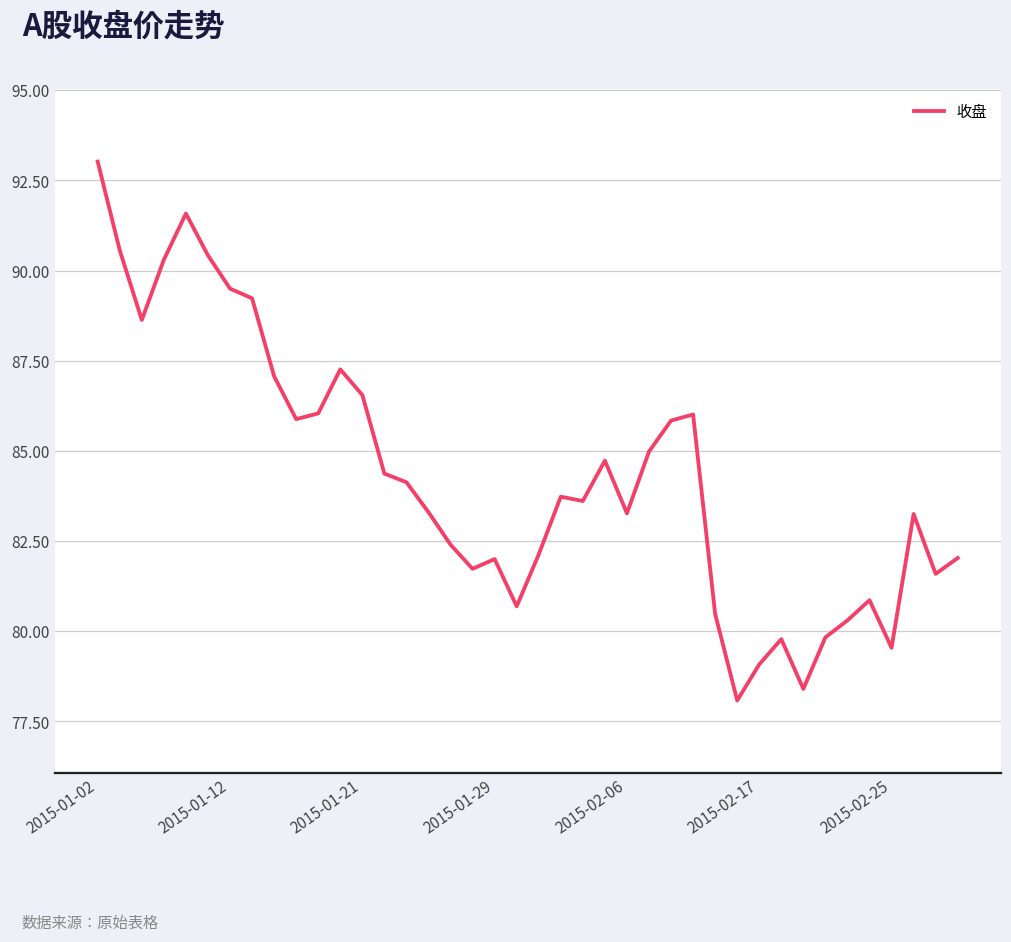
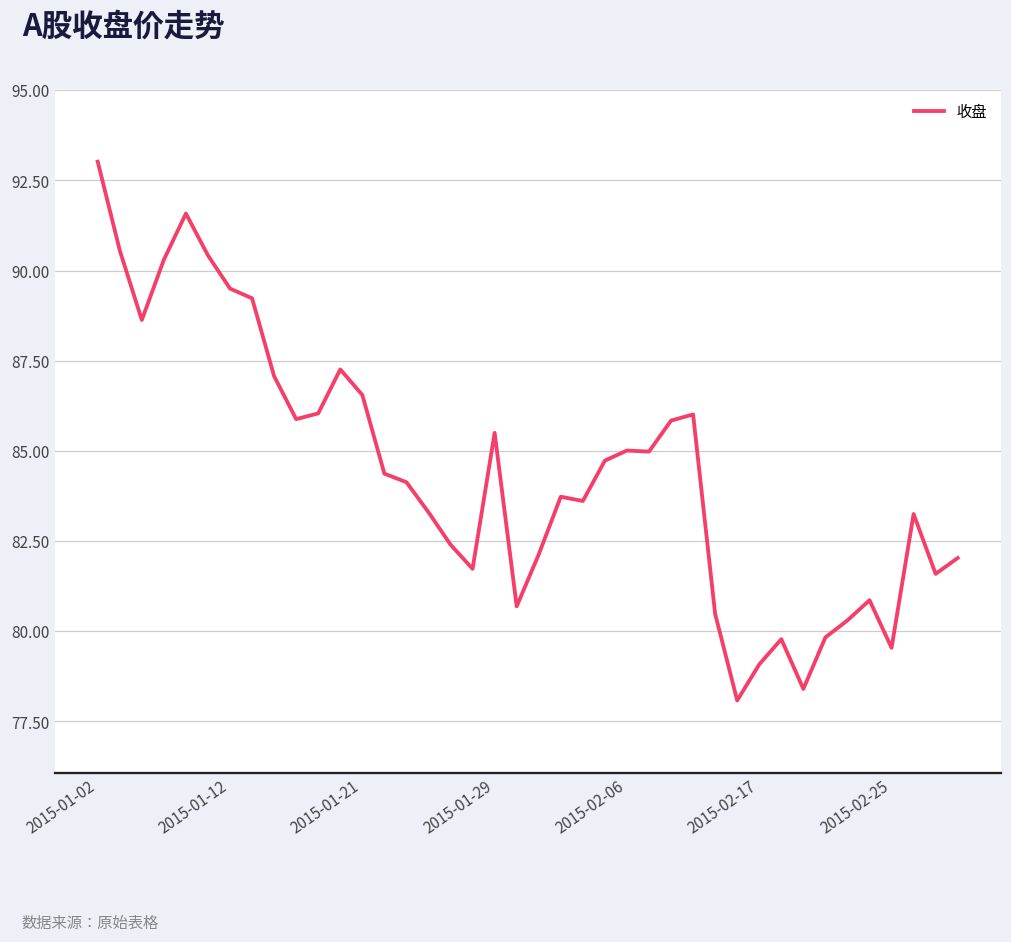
2015-01-29: 82.0 -> 85.5
2015-02-06: 83.3 -> 85.0
